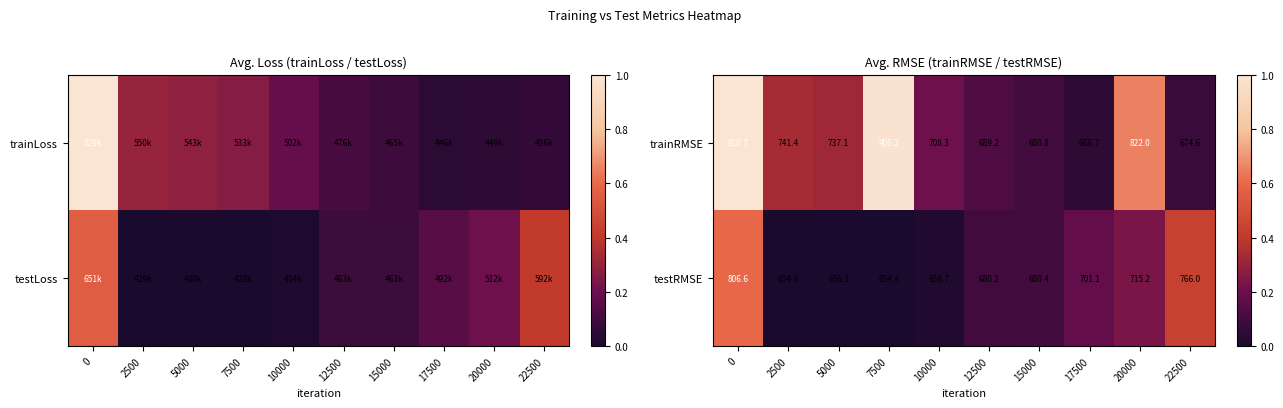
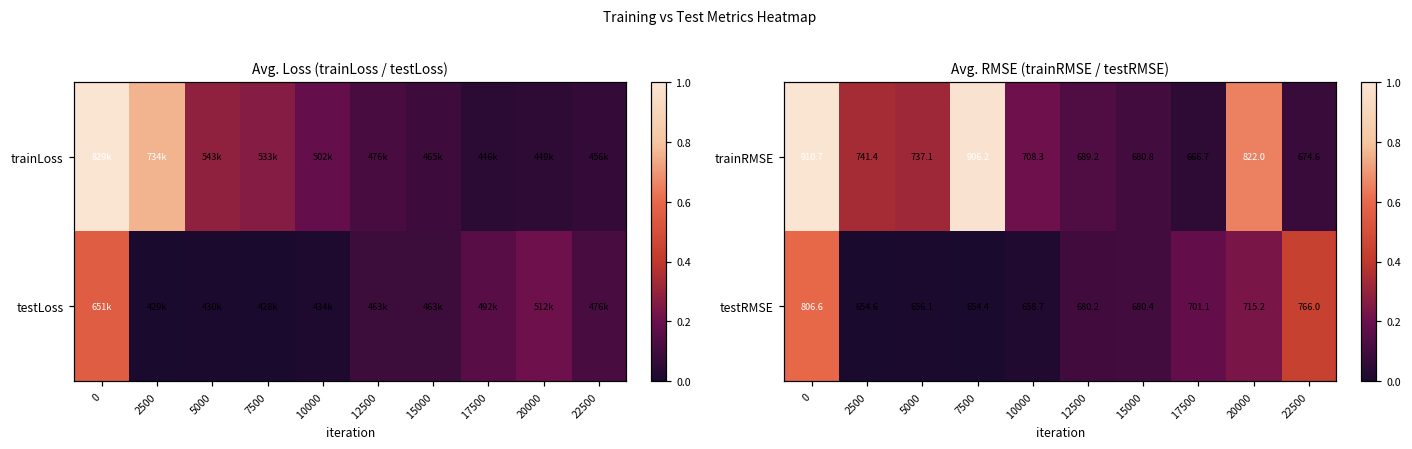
Avg. Loss (trainLoss / testLoss), trainLoss, 2500: 550k -> 734k
Avg. Loss (trainLoss / testLoss), testLoss, 22500: 592k -> 476k
